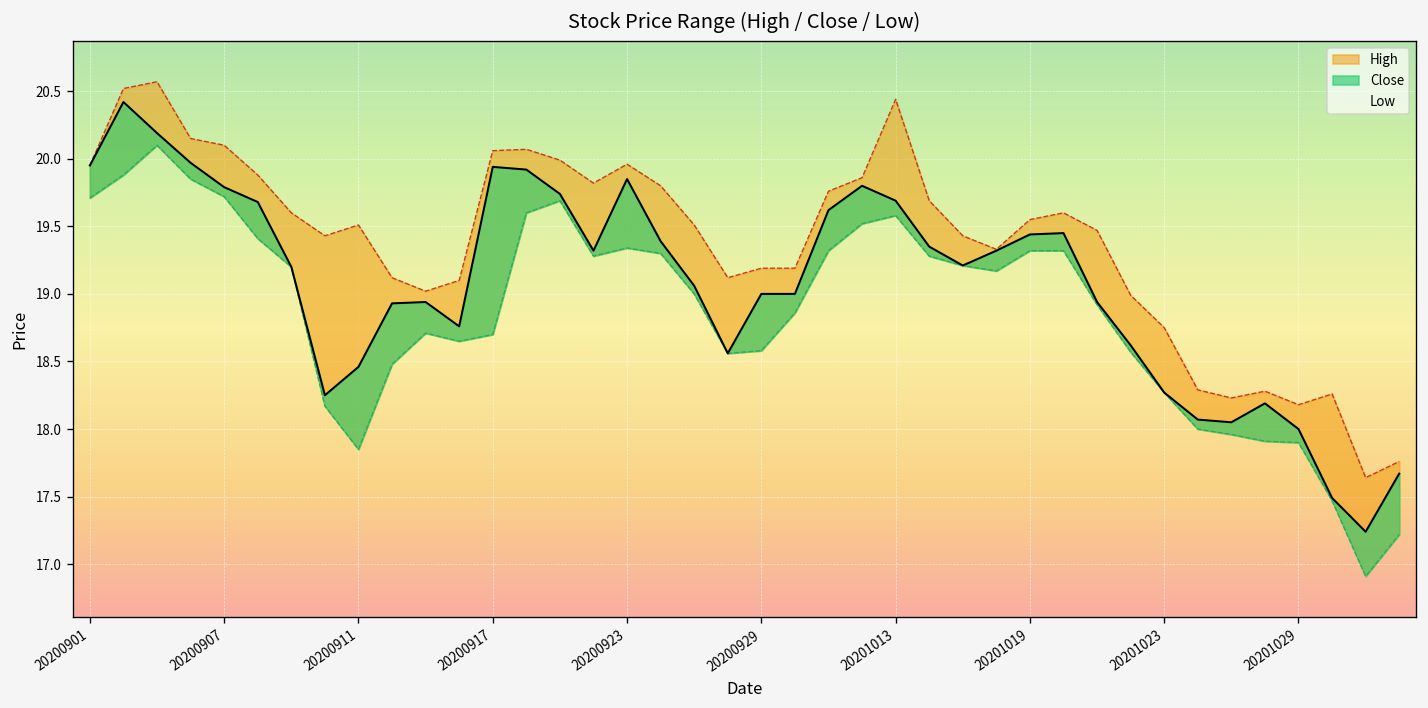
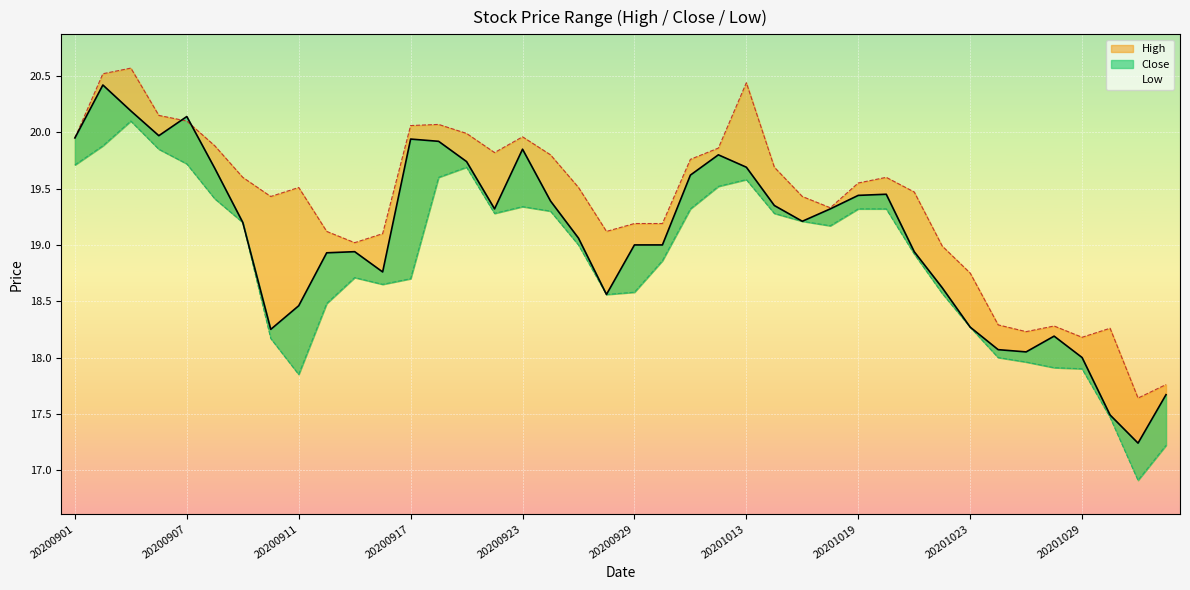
Close, 20200907: 19.79 -> 20.14
